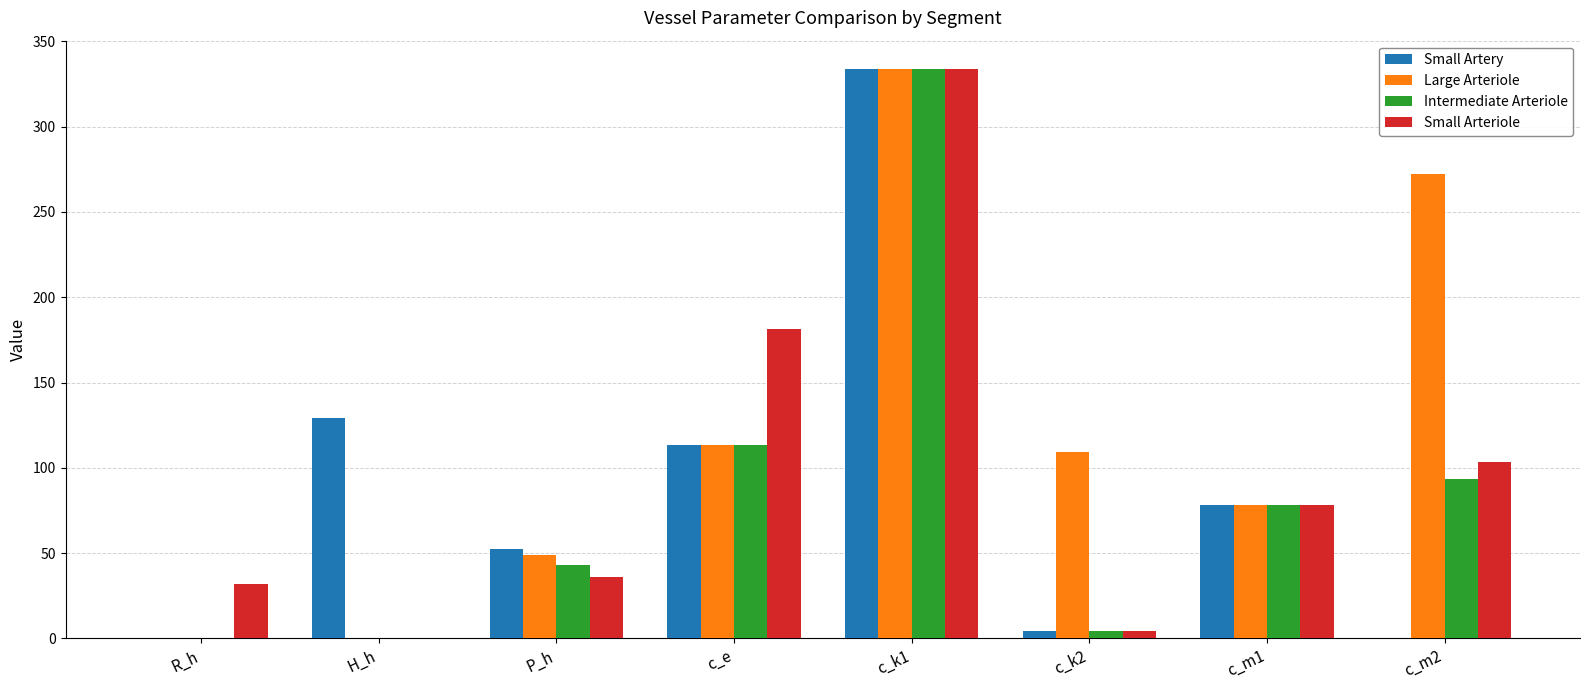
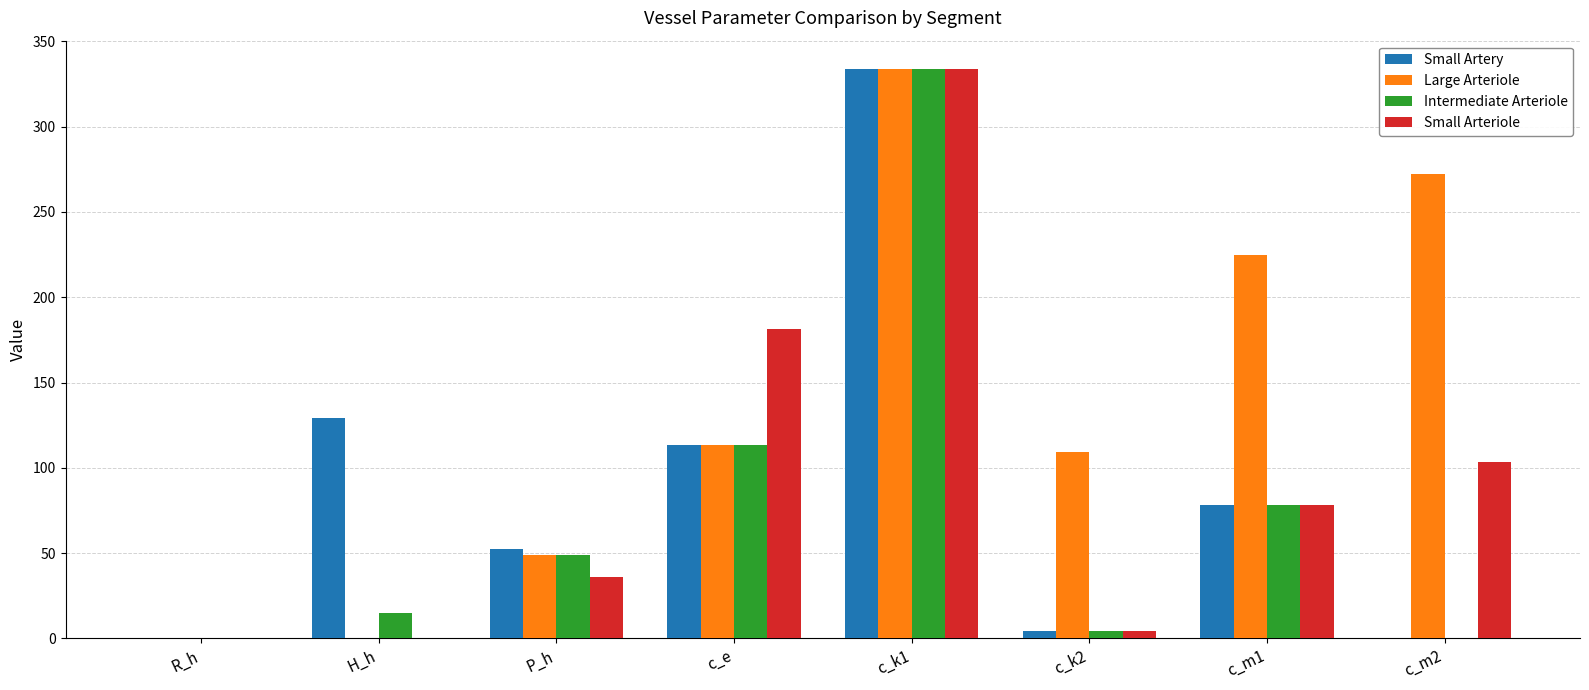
Small Arteriole, R_h: 32 -> 0
Intermediate Arteriole, H_h: 0 -> 15
Intermediate Arteriole, P_h: 43 -> 49
Large Arteriole, c_m1: 78 -> 225
Intermediate Arteriole, c_m2: 94 -> 0
